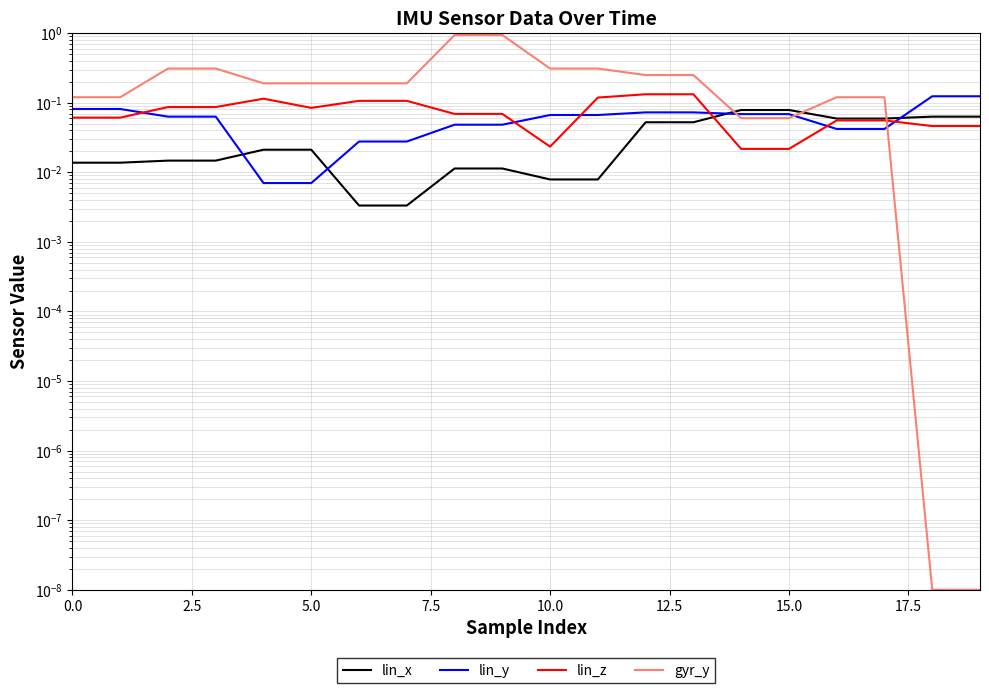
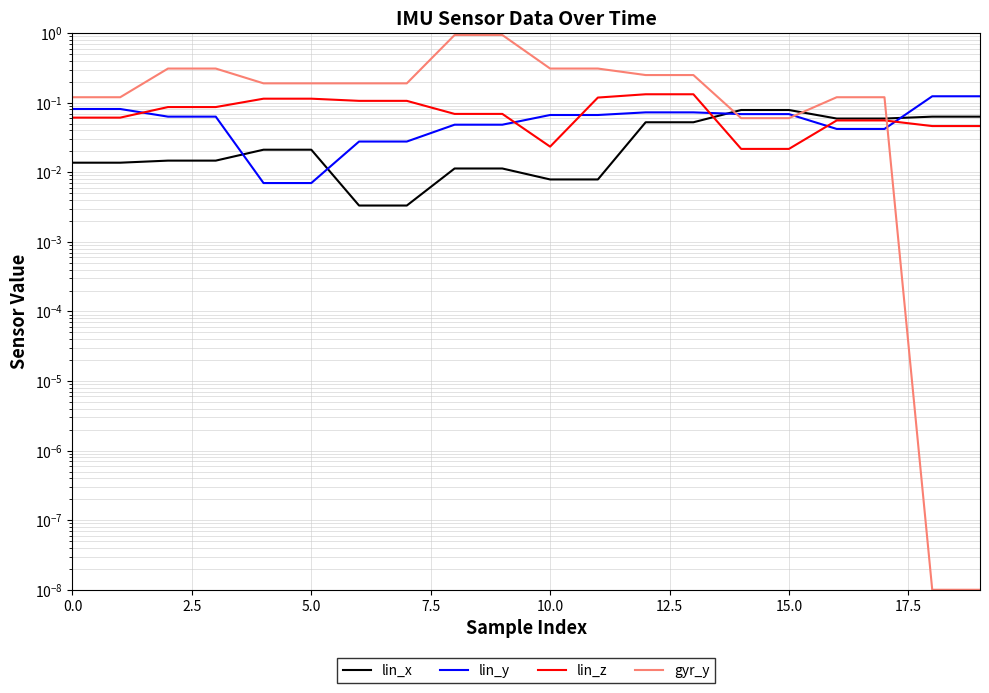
lin_z, 5.0: 0.08 -> 0.11
